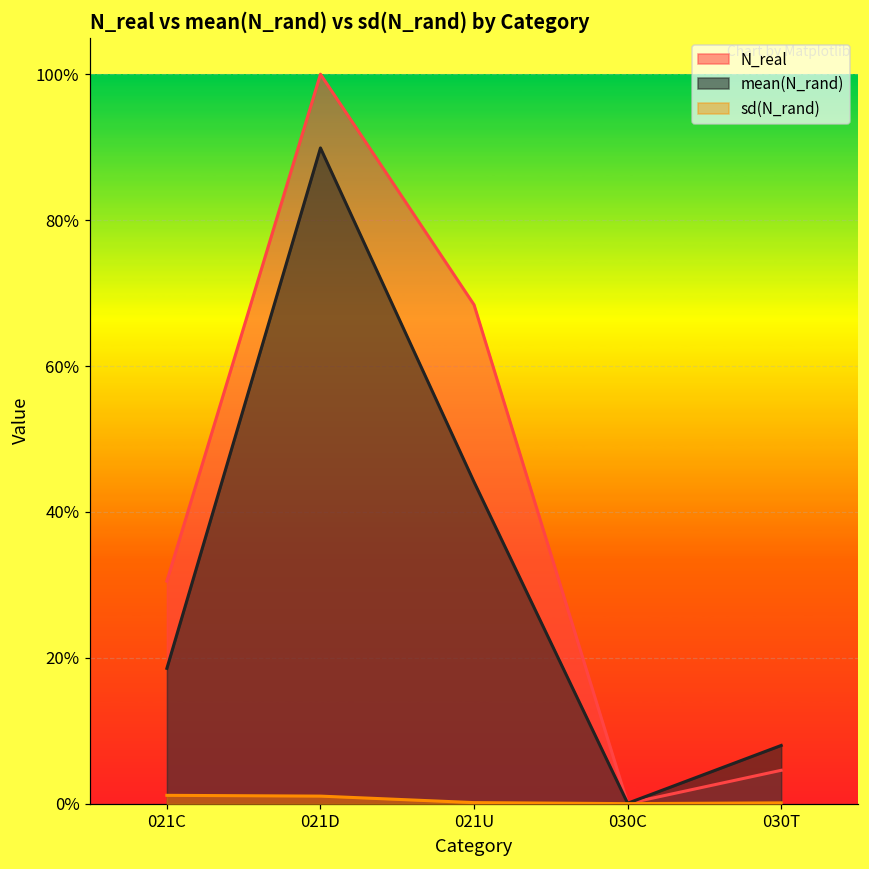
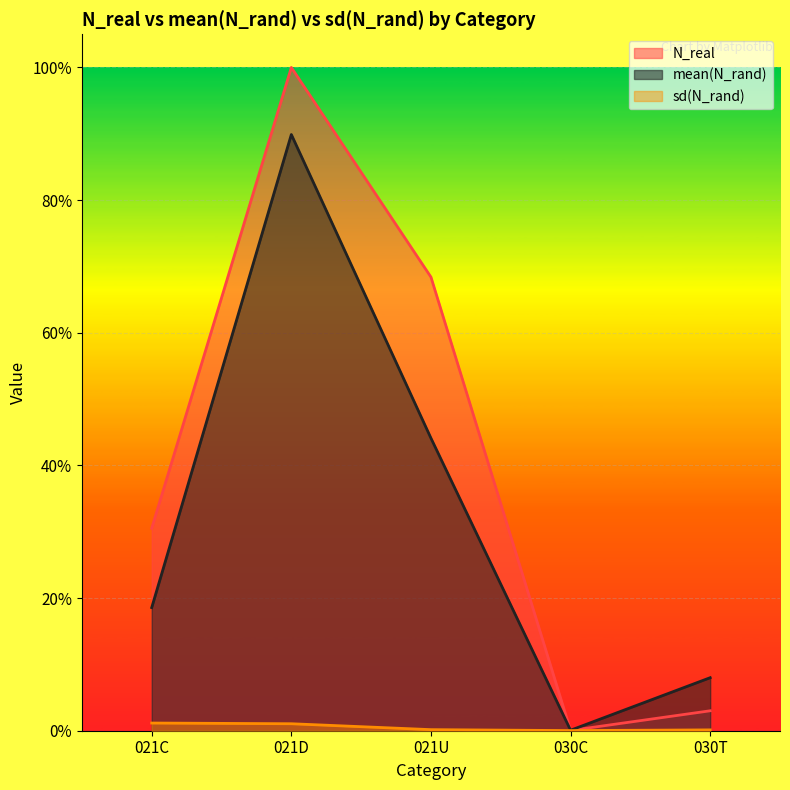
N_real, 030T: 5% -> 3%
